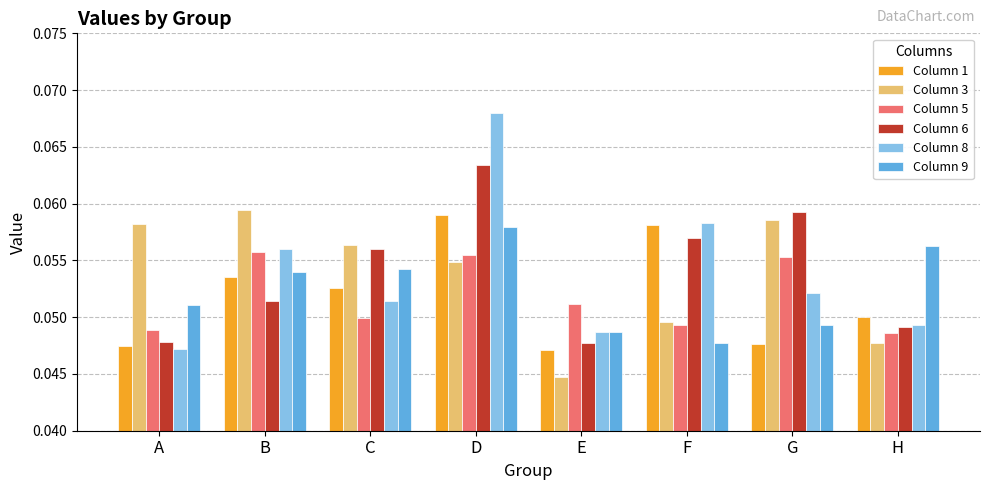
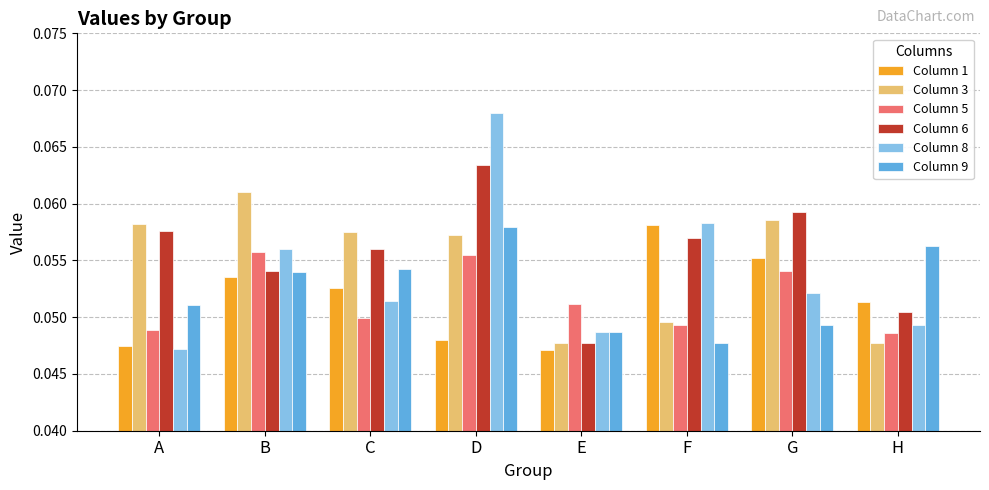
Column 6, A: 0.0478 -> 0.0576
Column 3, B: 0.0594 -> 0.0610
Column 6, B: 0.0514 -> 0.0541
Column 3, C: 0.0564 -> 0.0575
Column 1, D: 0.059 -> 0.048
Column 3, D: 0.0549 -> 0.0572
Column 3, E: 0.0447 -> 0.0477
Column 1, G: 0.0476 -> 0.0552
Column 5, G: 0.0553 -> 0.0541
Column 1, H: 0.0500 -> 0.0513
Column 6, H: 0.0491 -> 0.0505
